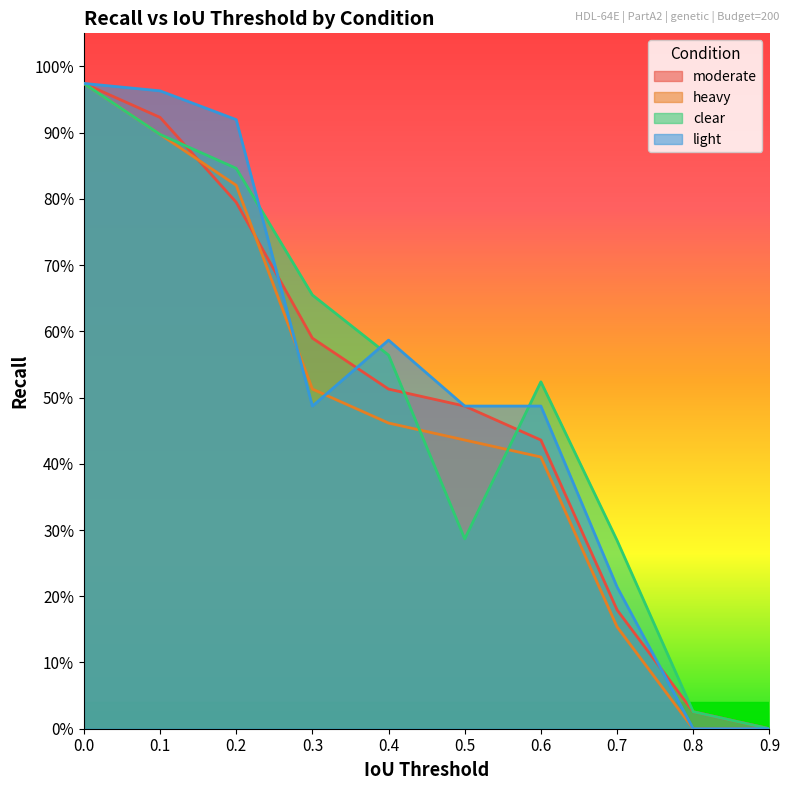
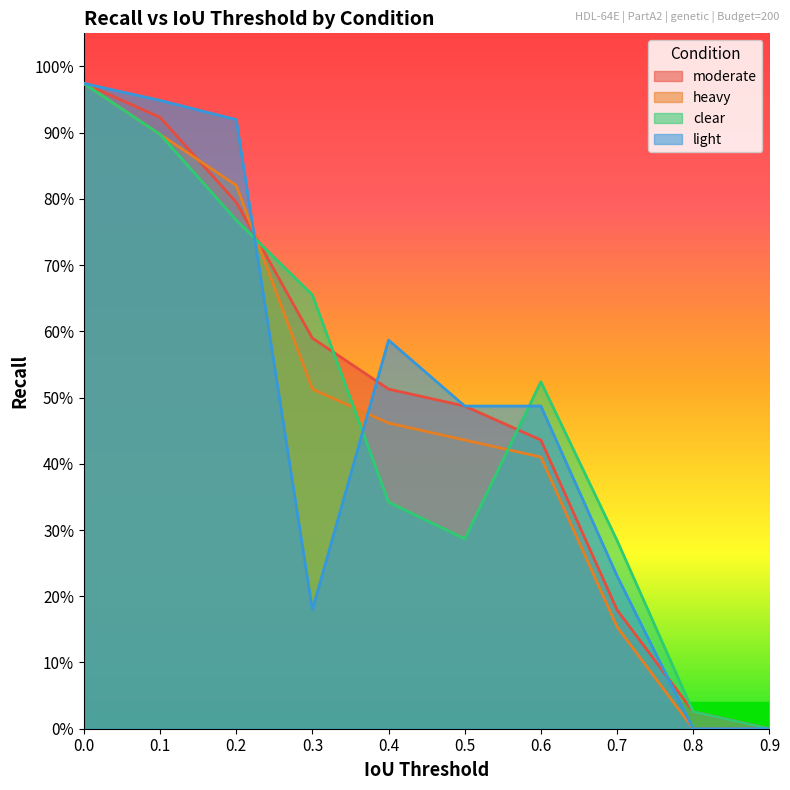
light, 0.1: 96% -> 95%
clear, 0.2: 85% -> 77%
light, 0.3: 49% -> 18%
clear, 0.4: 56% -> 34%
light, 0.7: 21% -> 23%
